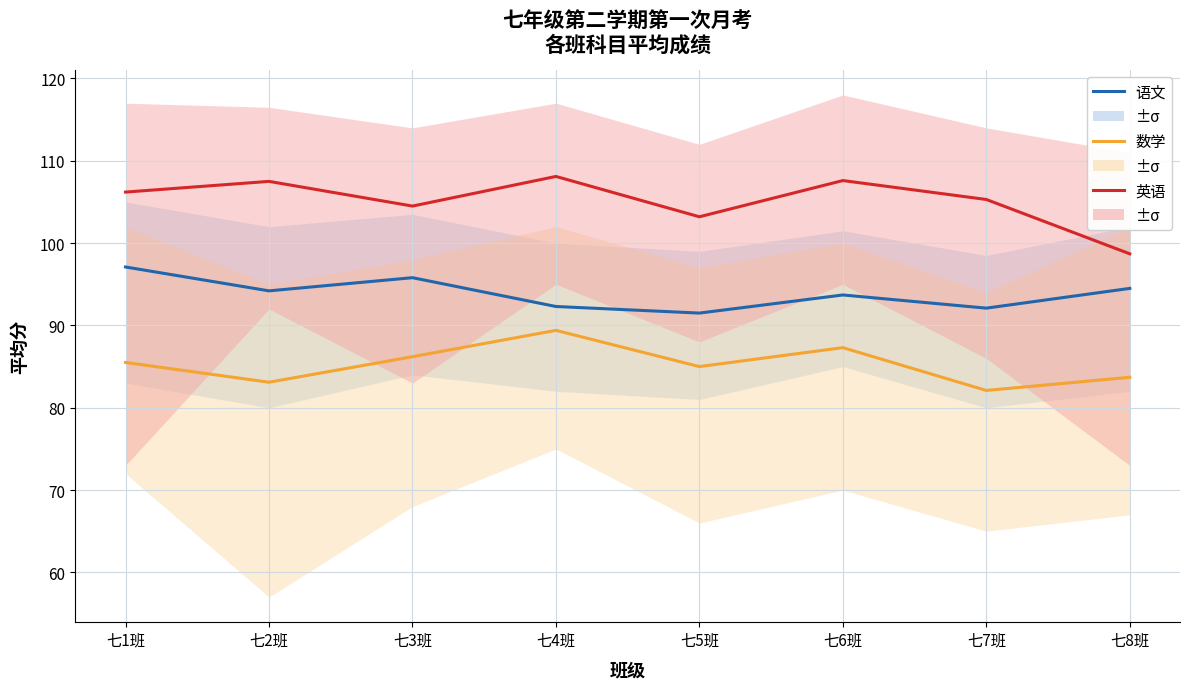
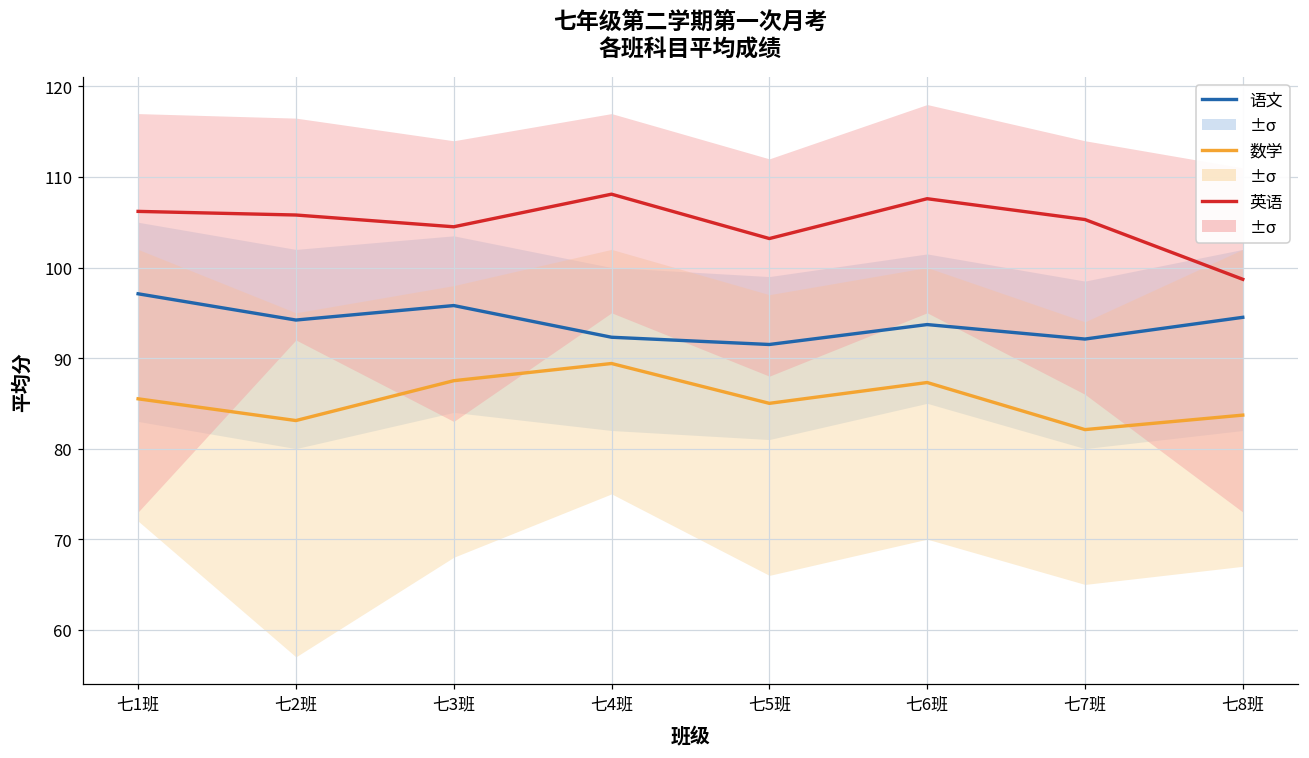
英语, 七2班: 108 -> 106
数学, 七3班: 86 -> 88
